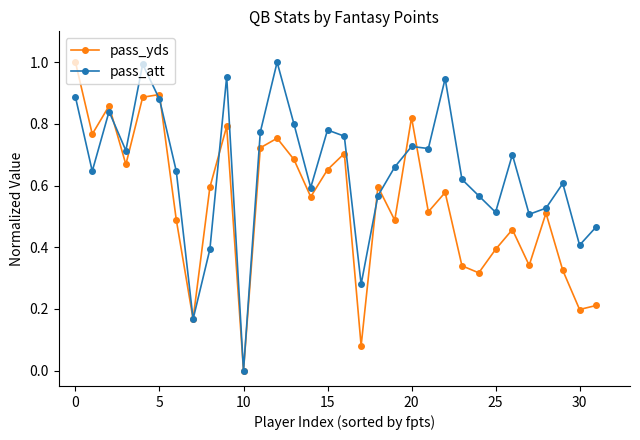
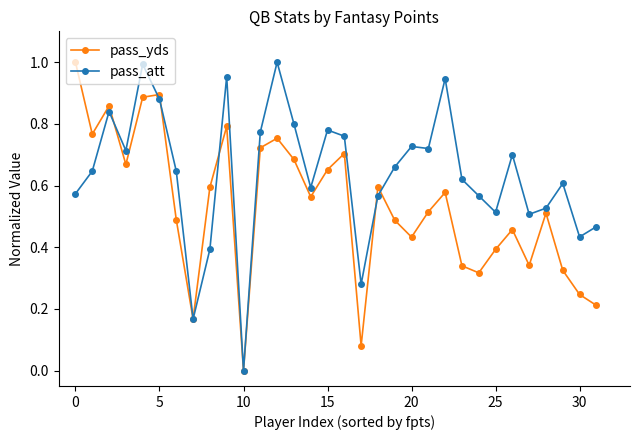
pass_att, 0: 0.89 -> 0.57
pass_yds, 20: 0.82 -> 0.43
pass_yds, 30: 0.20 -> 0.25
pass_att, 30: 0.41 -> 0.43
